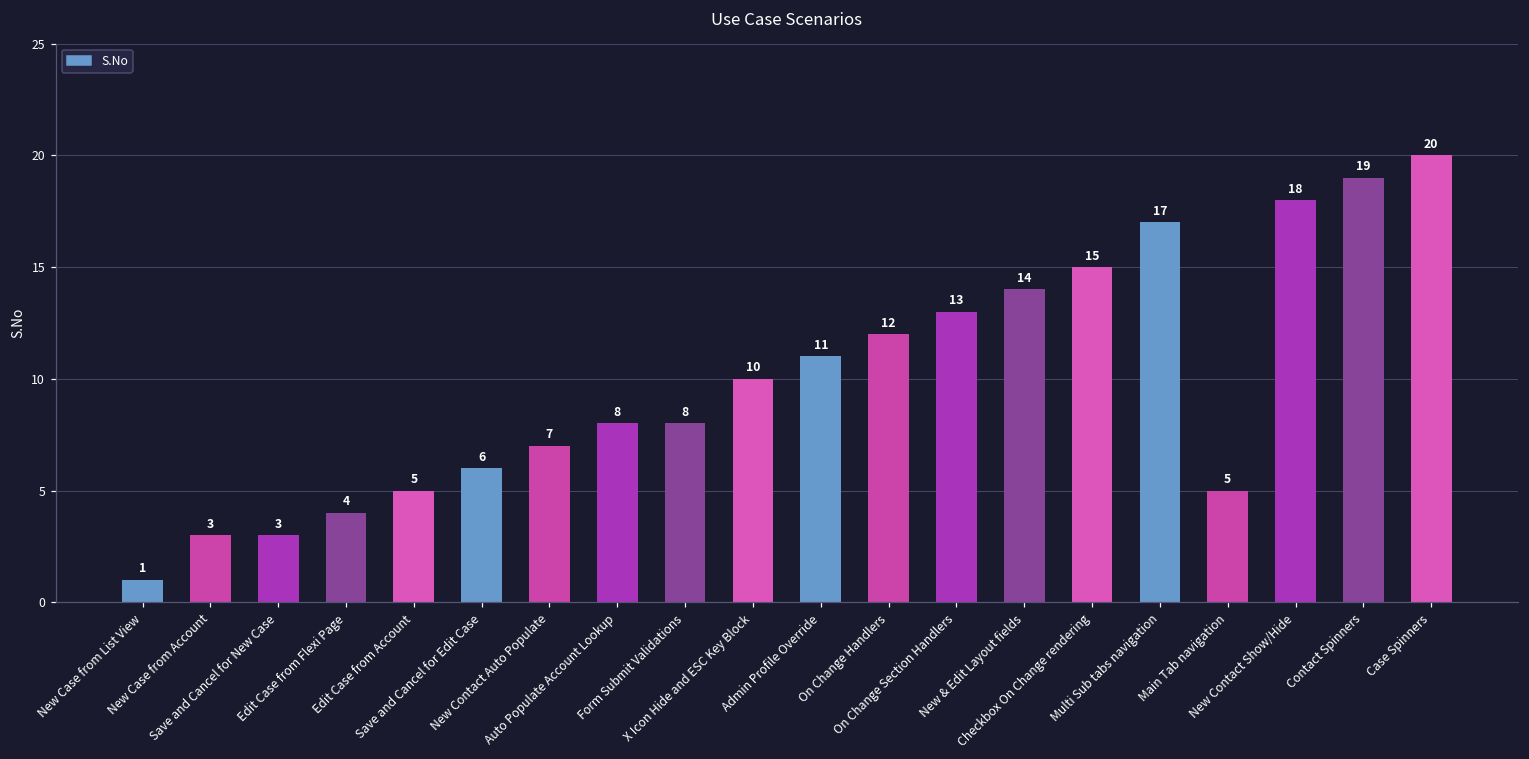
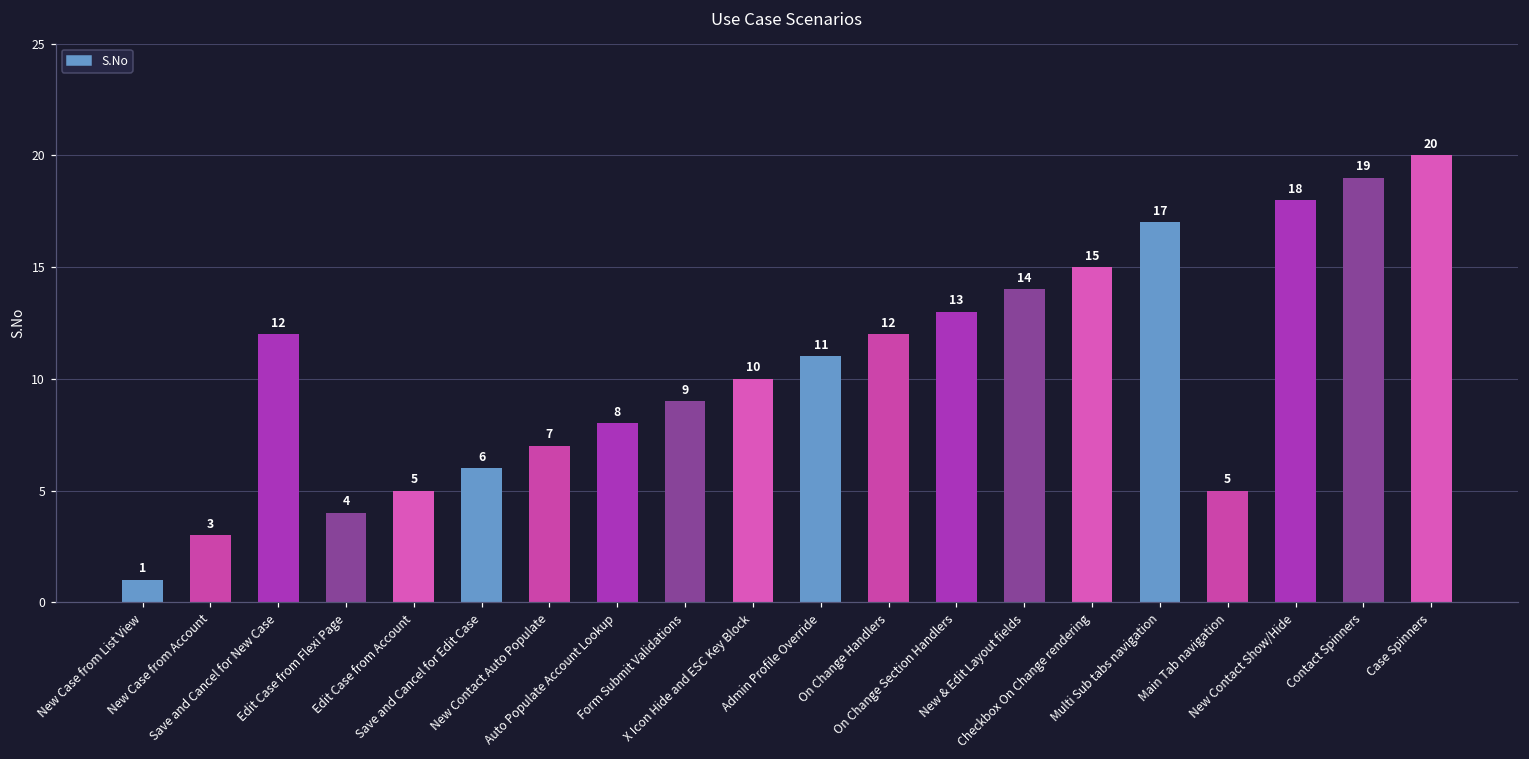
Save and Cancel for New Case: 3 -> 12
Form Submit Validations: 8 -> 9
